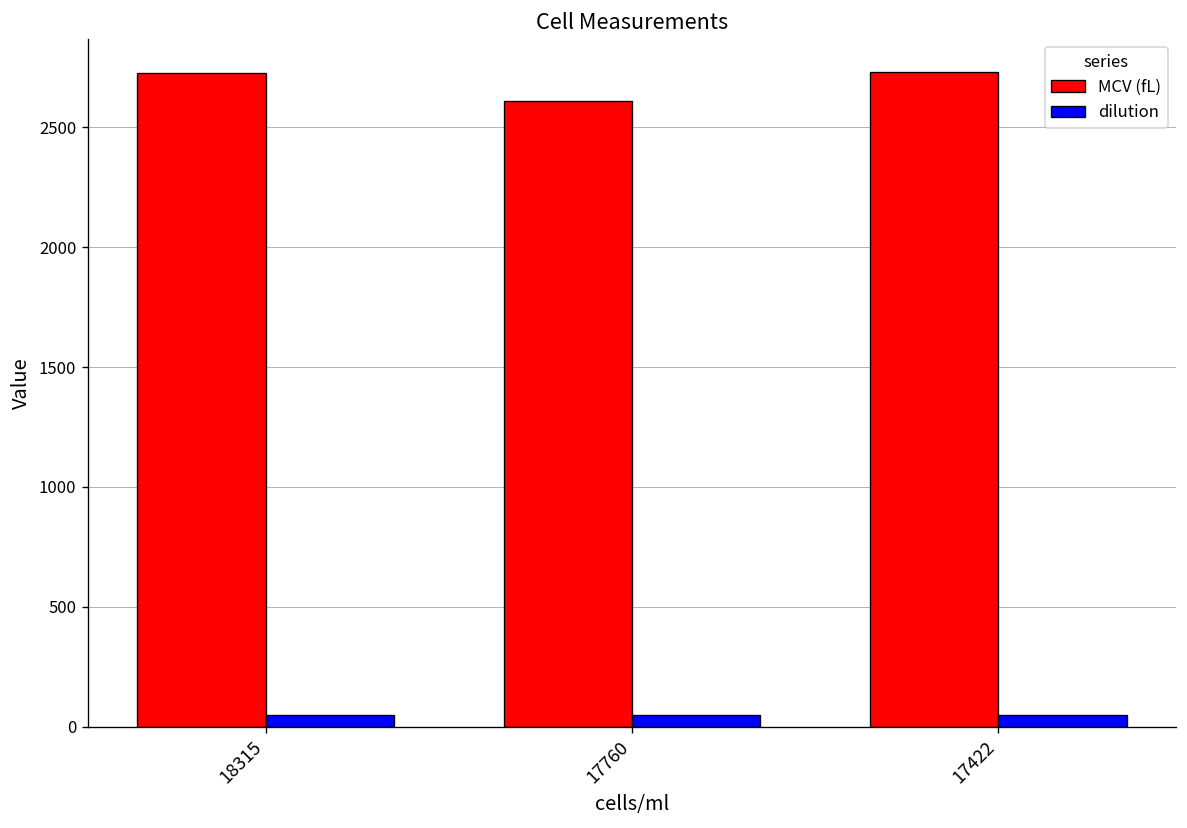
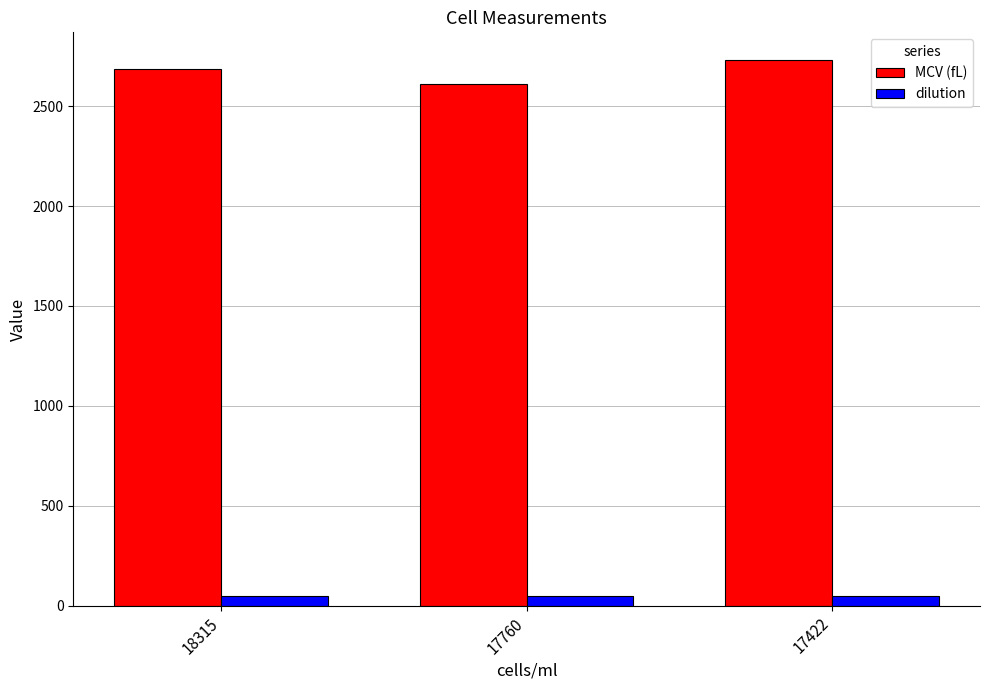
MCV (fL), 18315: 2730 -> 2690
